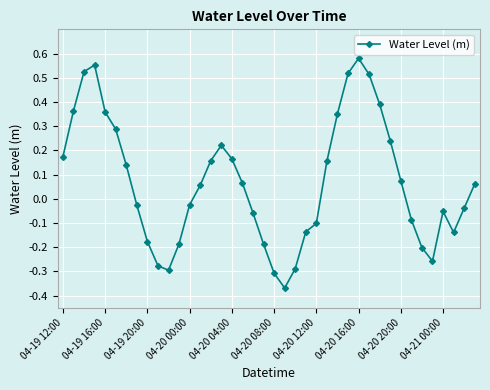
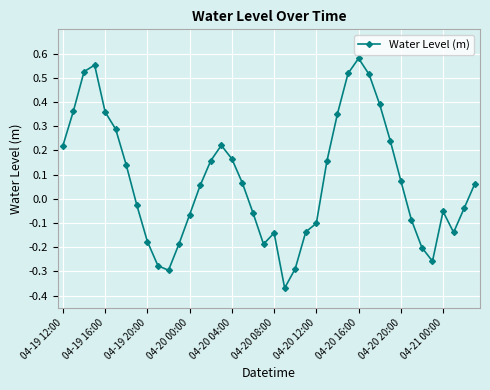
04-19 12:00: 0.17 -> 0.22
04-20 00:00: -0.02 -> -0.07
04-20 08:00: -0.31 -> -0.14
